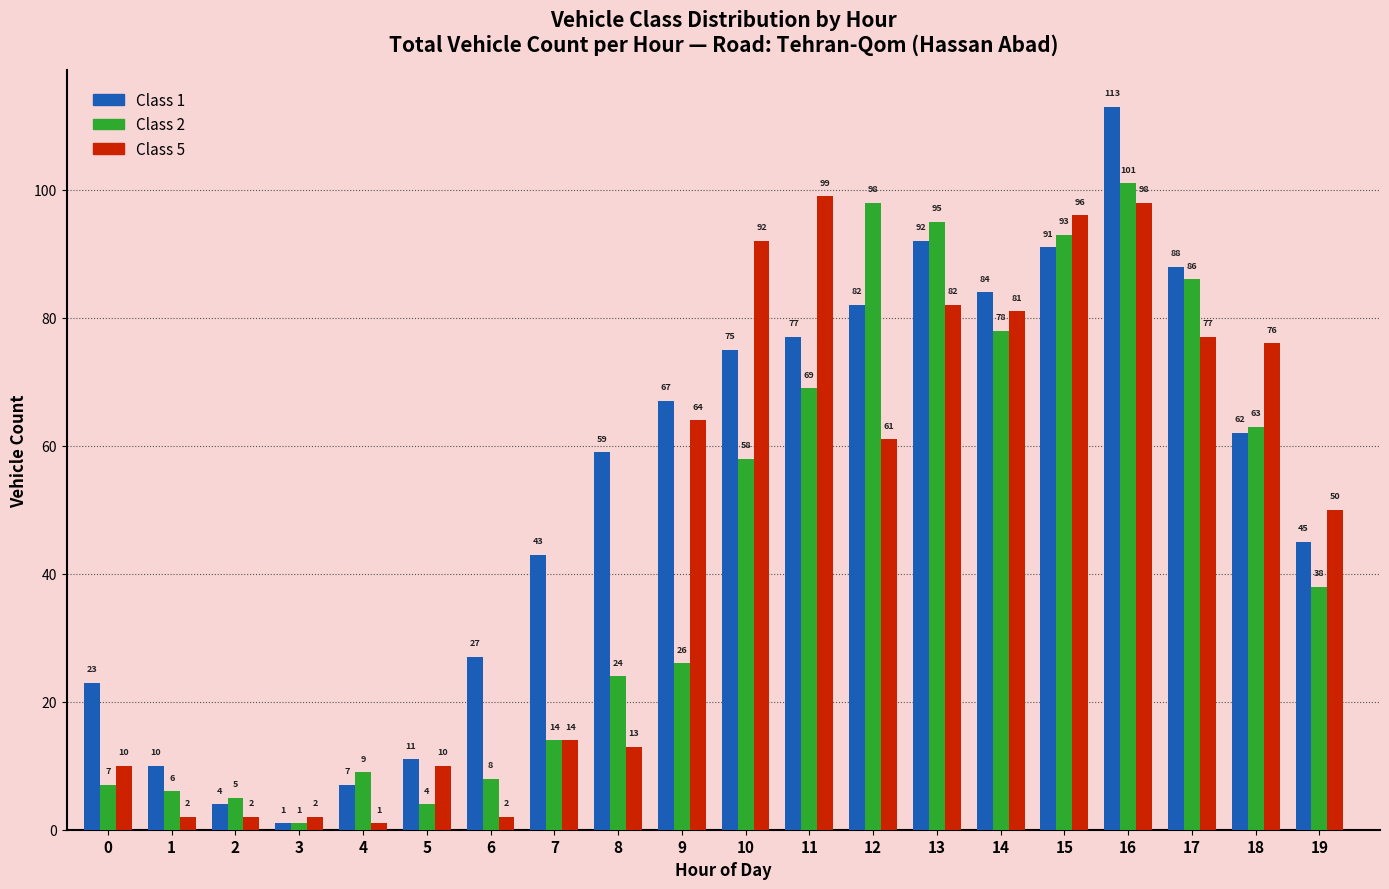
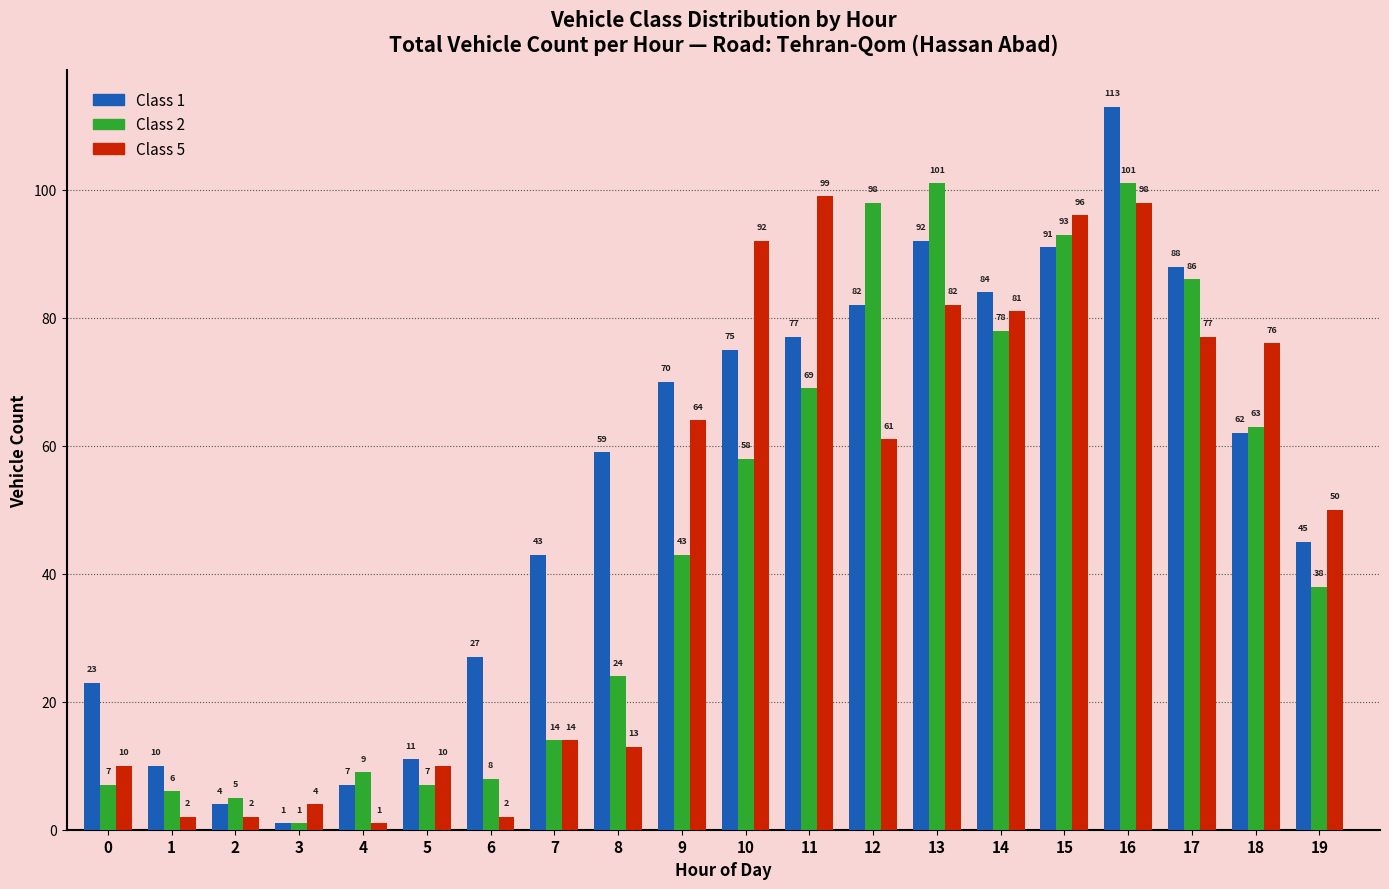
Class 5, 3: 2 -> 4
Class 2, 5: 4 -> 7
Class 1, 9: 67 -> 70
Class 2, 9: 26 -> 43
Class 2, 13: 95 -> 101
